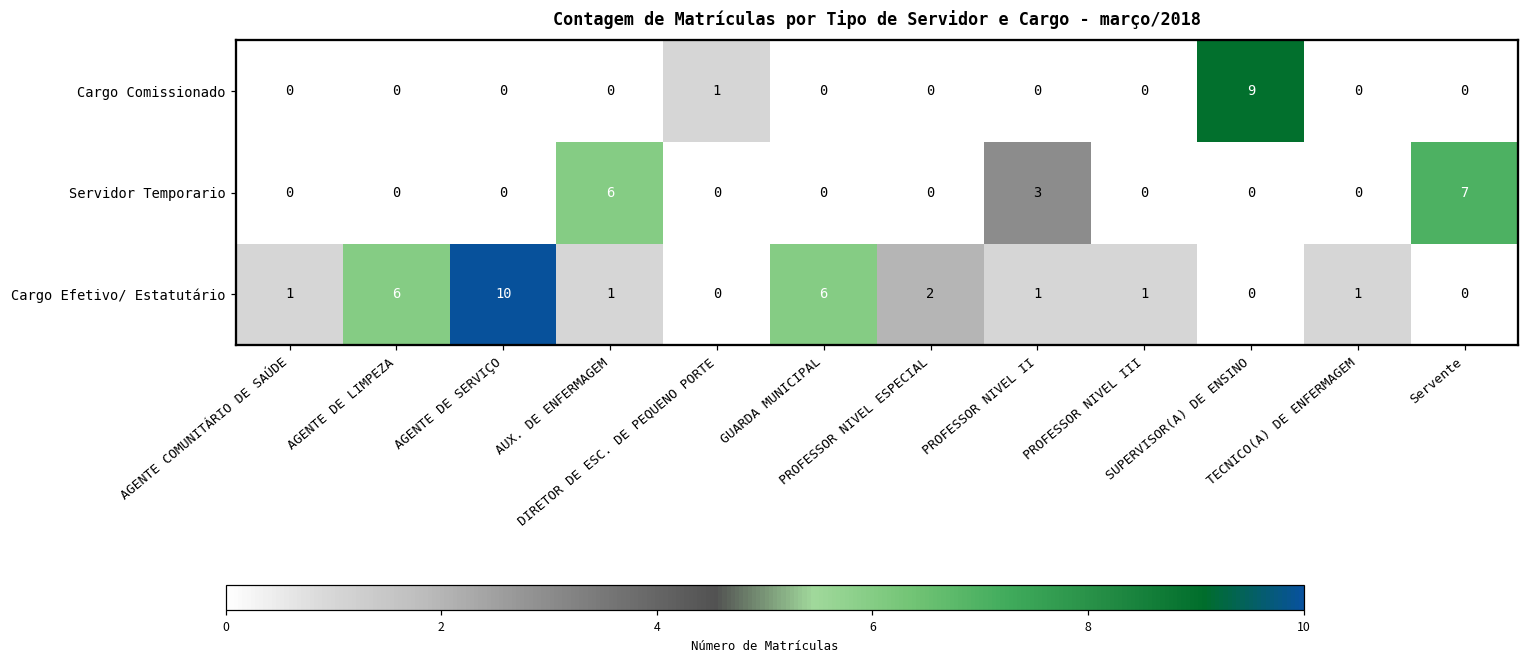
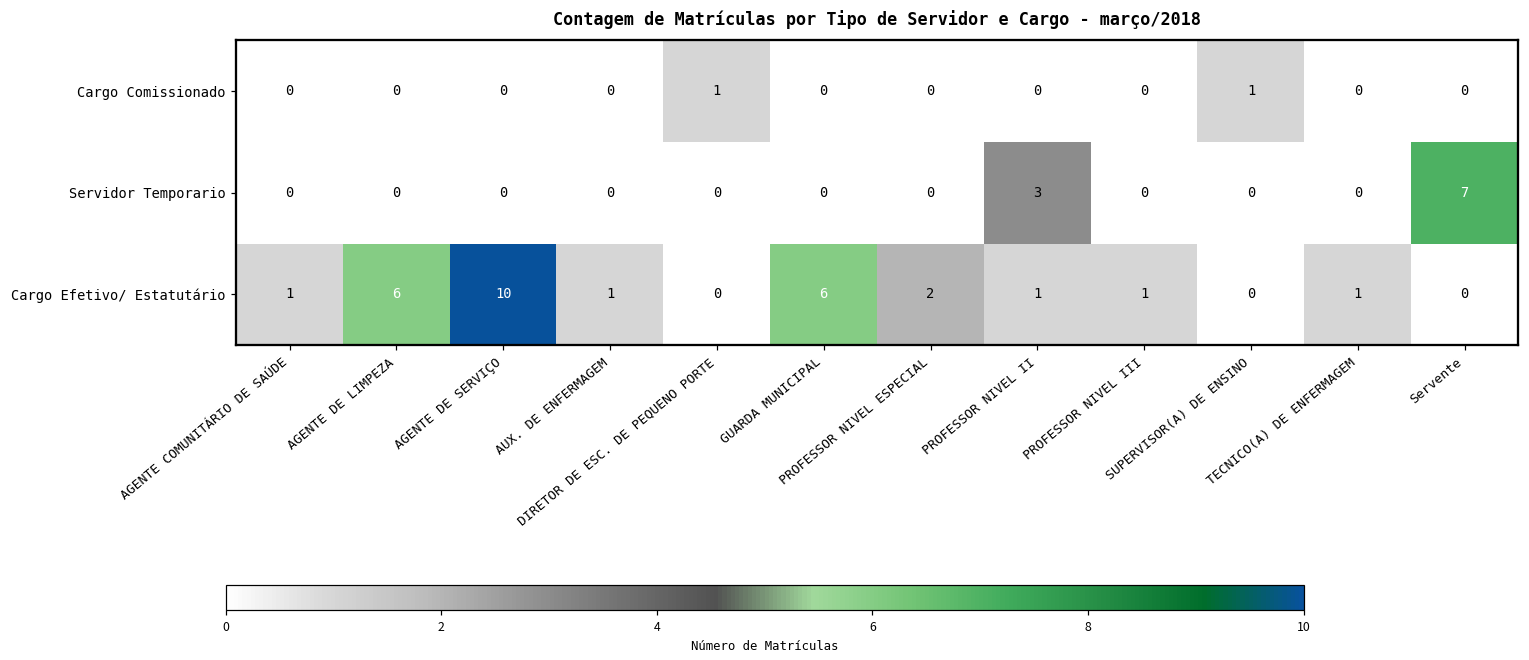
Cargo Comissionado, SUPERVISOR(A) DE ENSINO: 9 -> 1
Servidor Temporario, AUX. DE ENFERMAGEM: 6 -> 0
